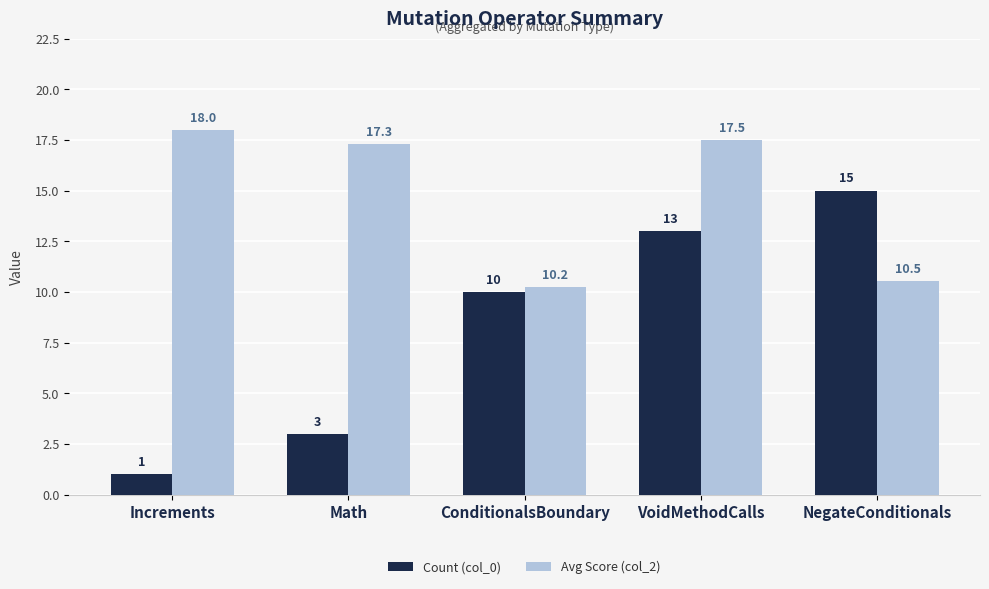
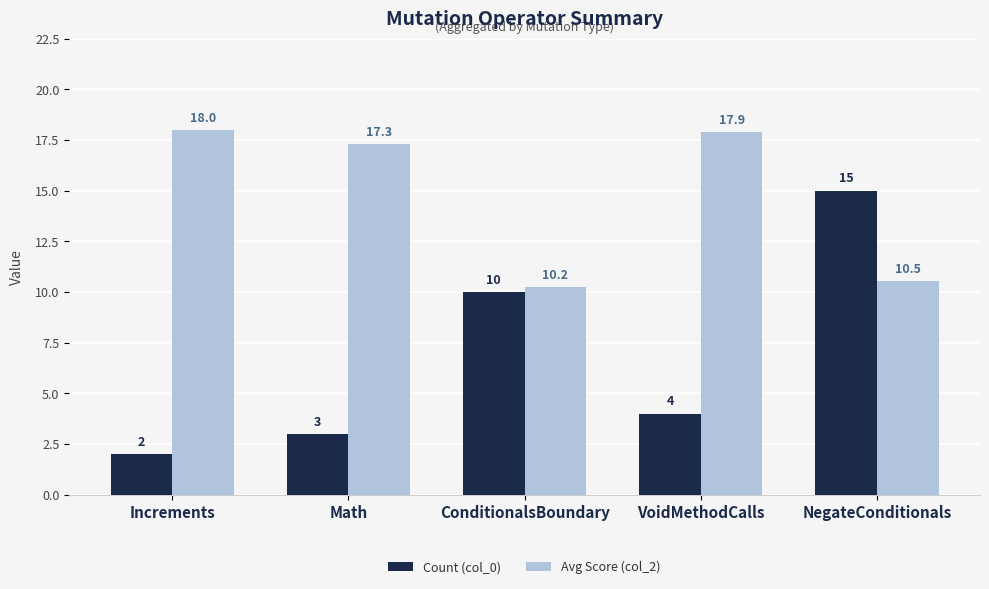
Count (col_0), Increments: 1 -> 2
Count (col_0), VoidMethodCalls: 13 -> 4
Avg Score (col_2), VoidMethodCalls: 17.5 -> 17.9
